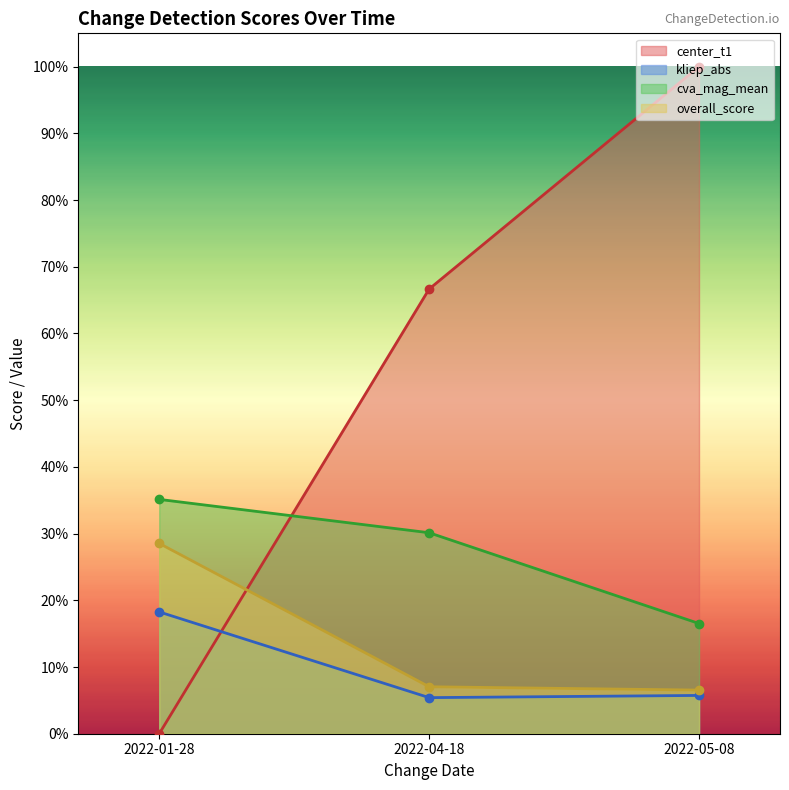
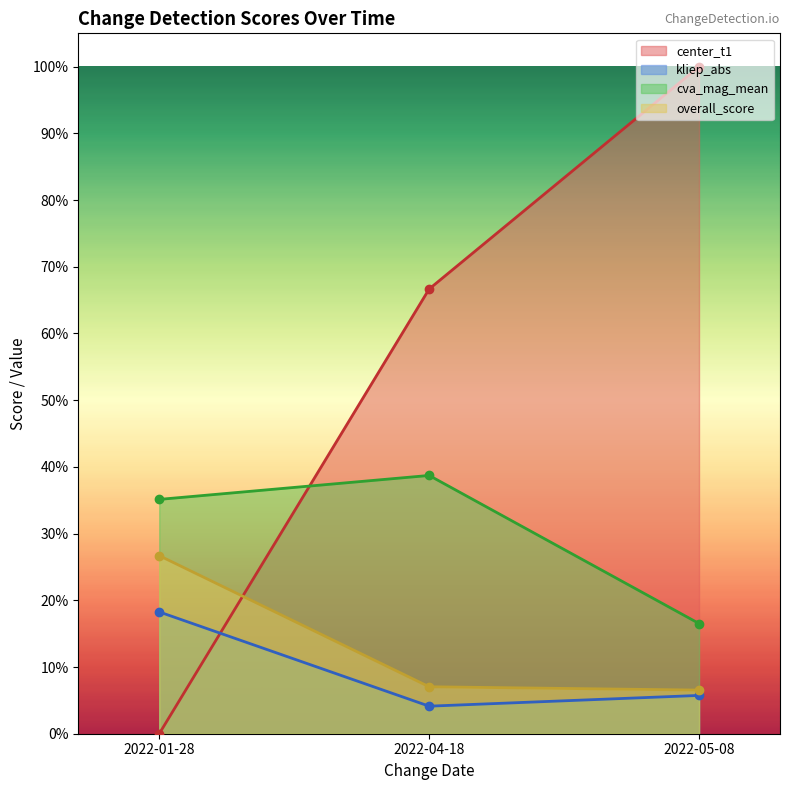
overall_score, 2022-01-28: 29% -> 27%
kliep_abs, 2022-04-18: 5% -> 4%
cva_mag_mean, 2022-04-18: 30% -> 39%
